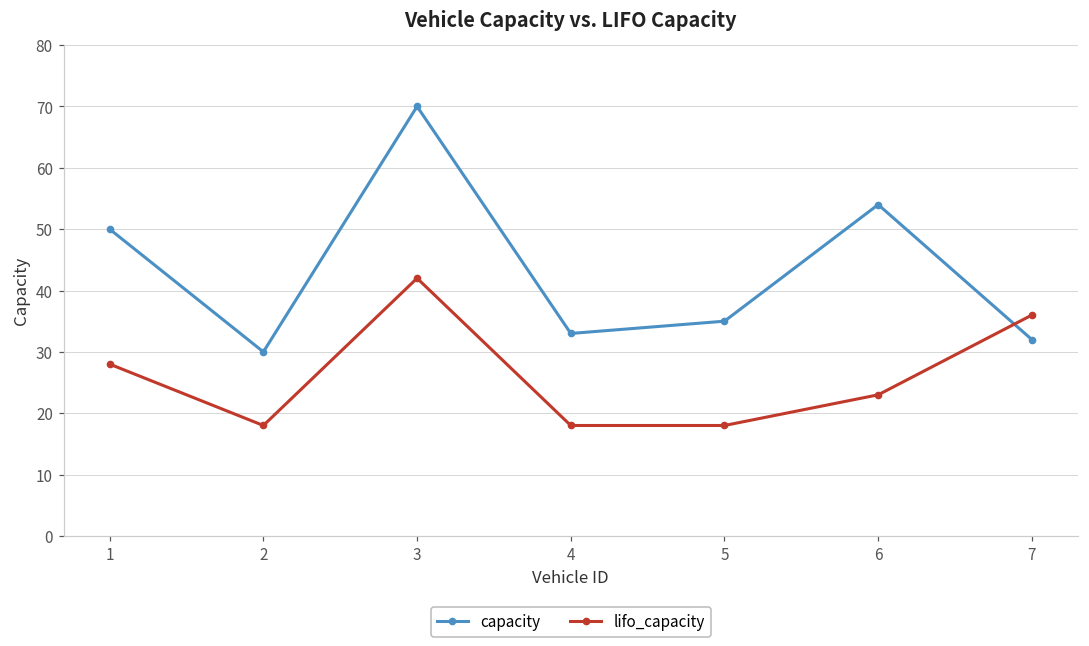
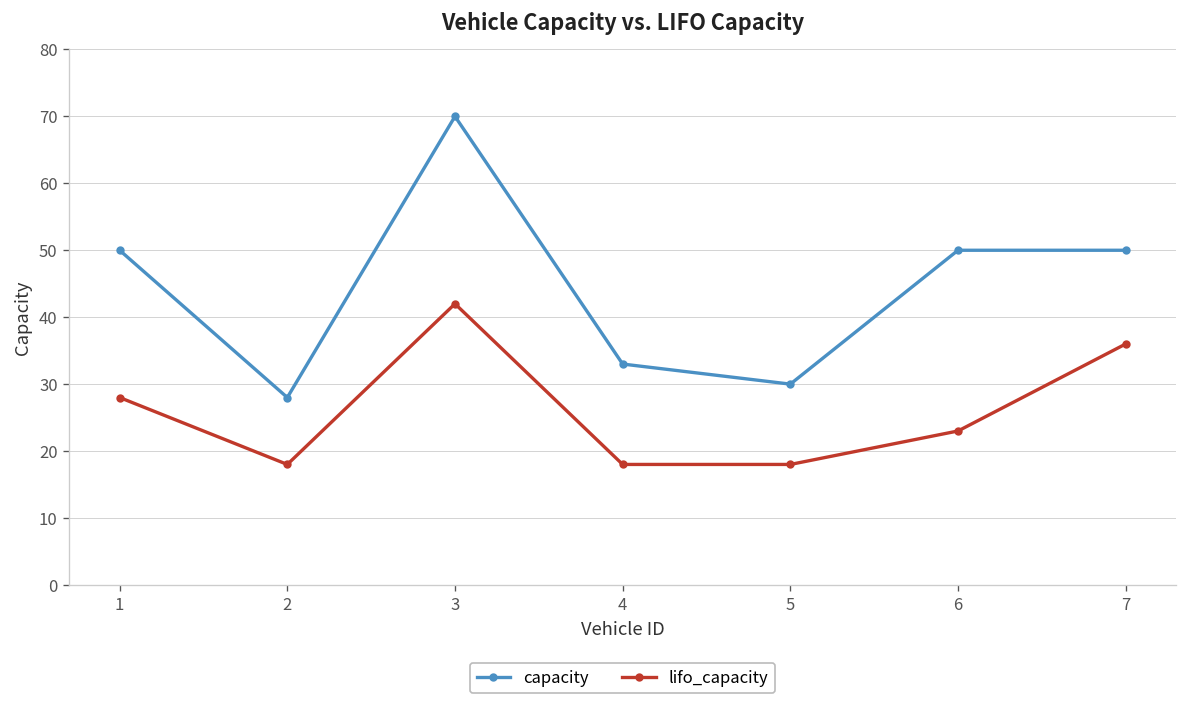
capacity, 2: 30 -> 28
capacity, 5: 35 -> 30
capacity, 6: 54 -> 50
capacity, 7: 32 -> 50
